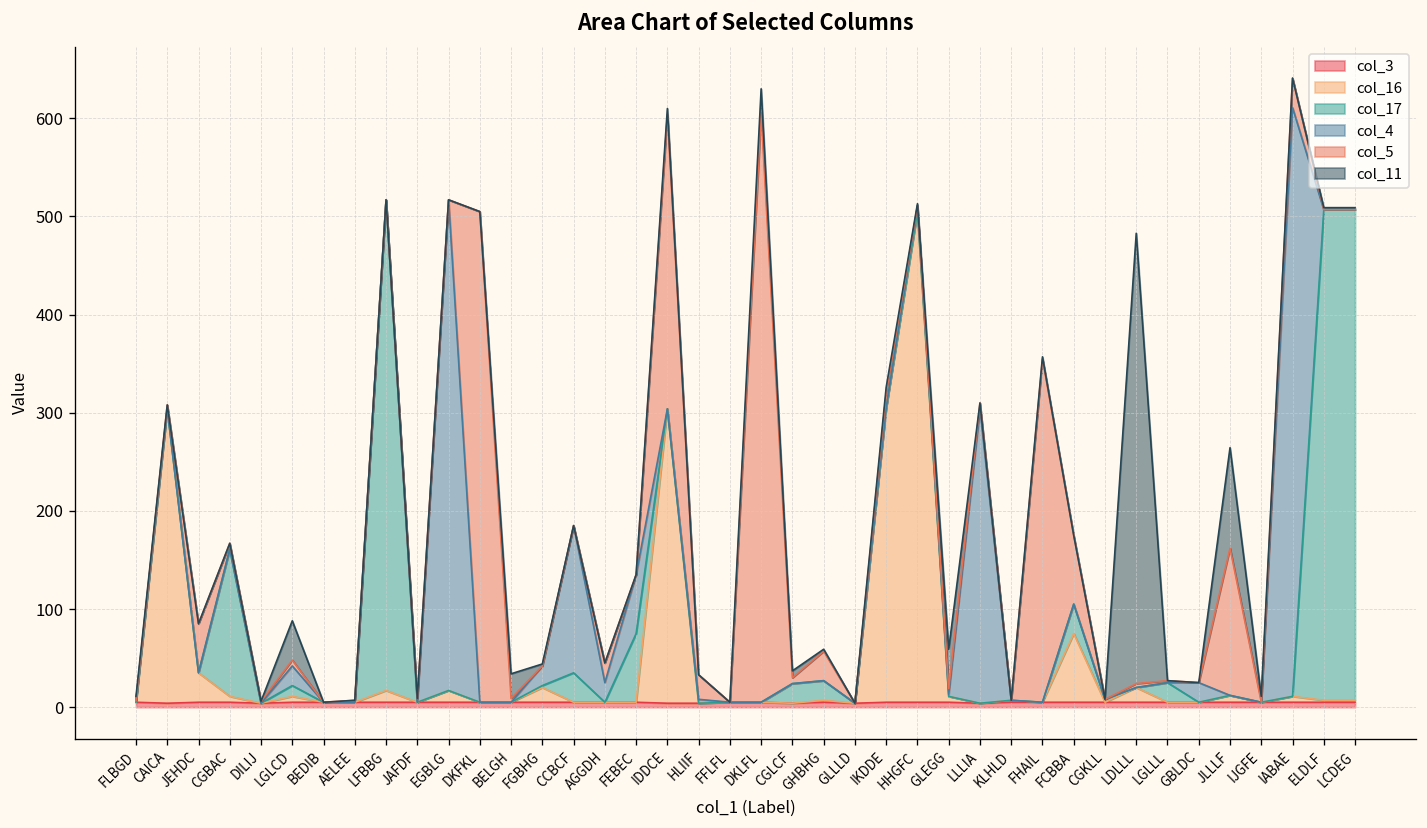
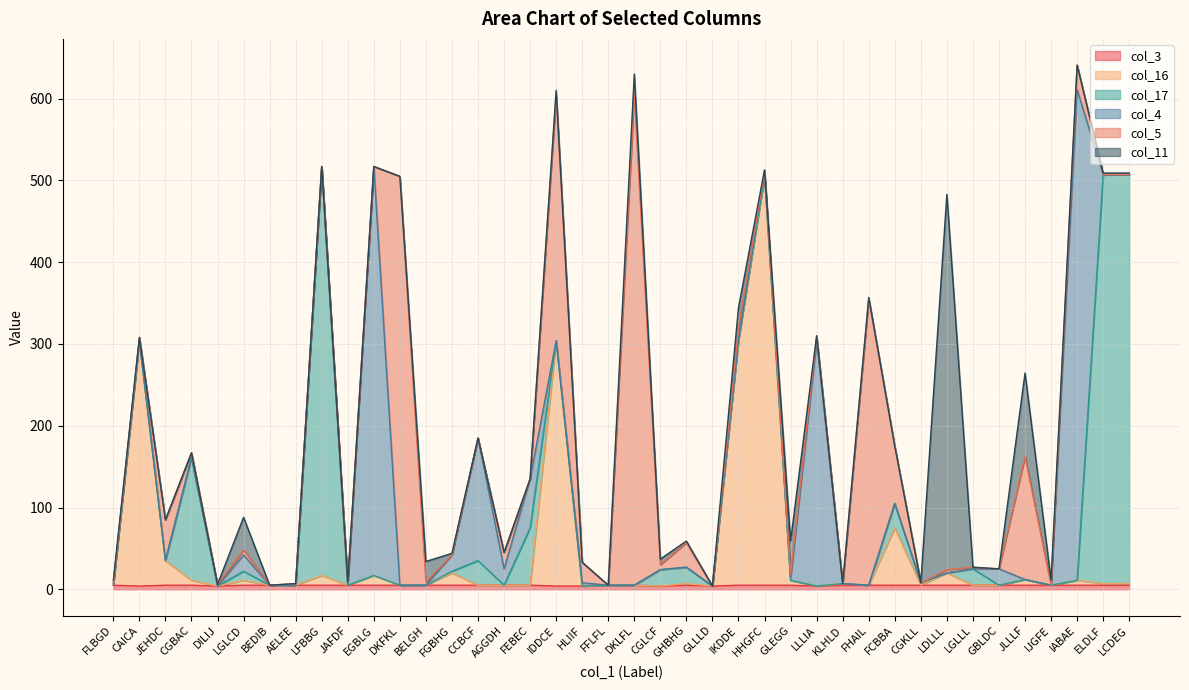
col_11, IKDDE: 10 -> 20
